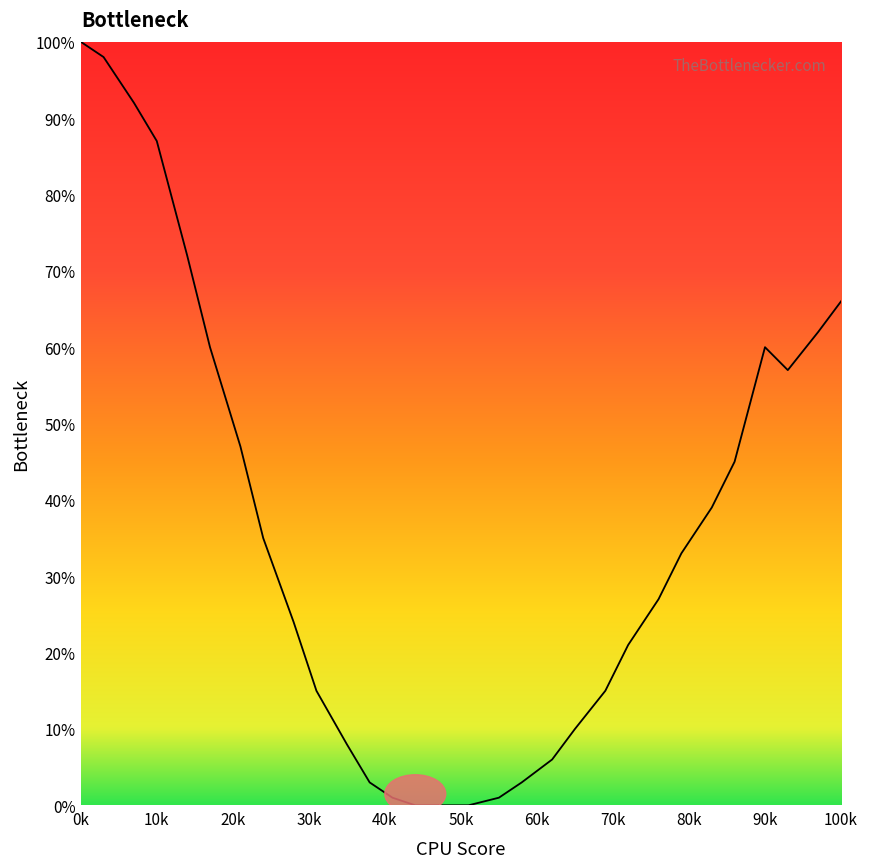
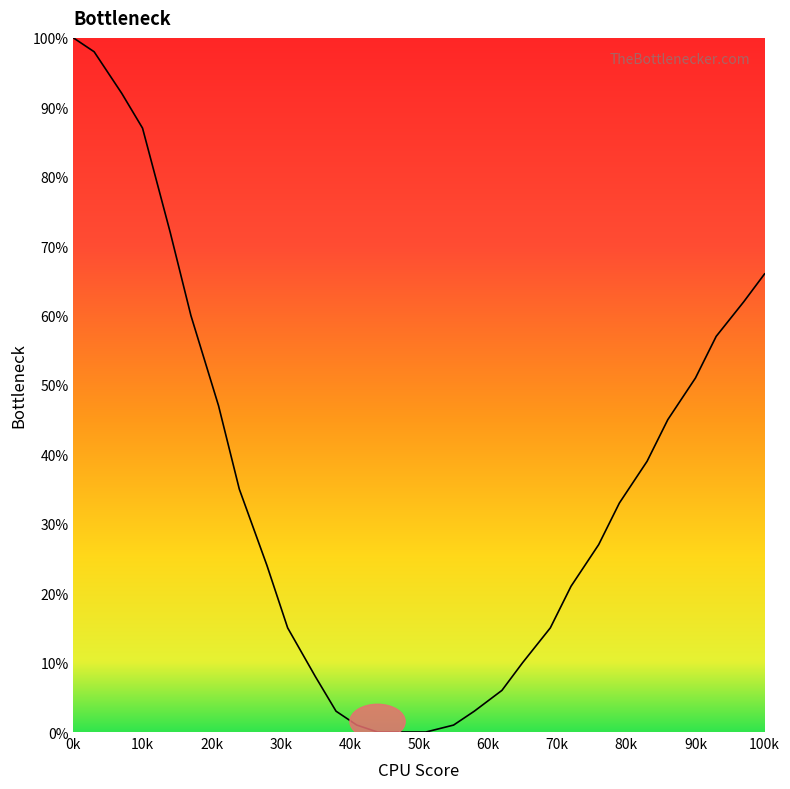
90k: 60% -> 51%
